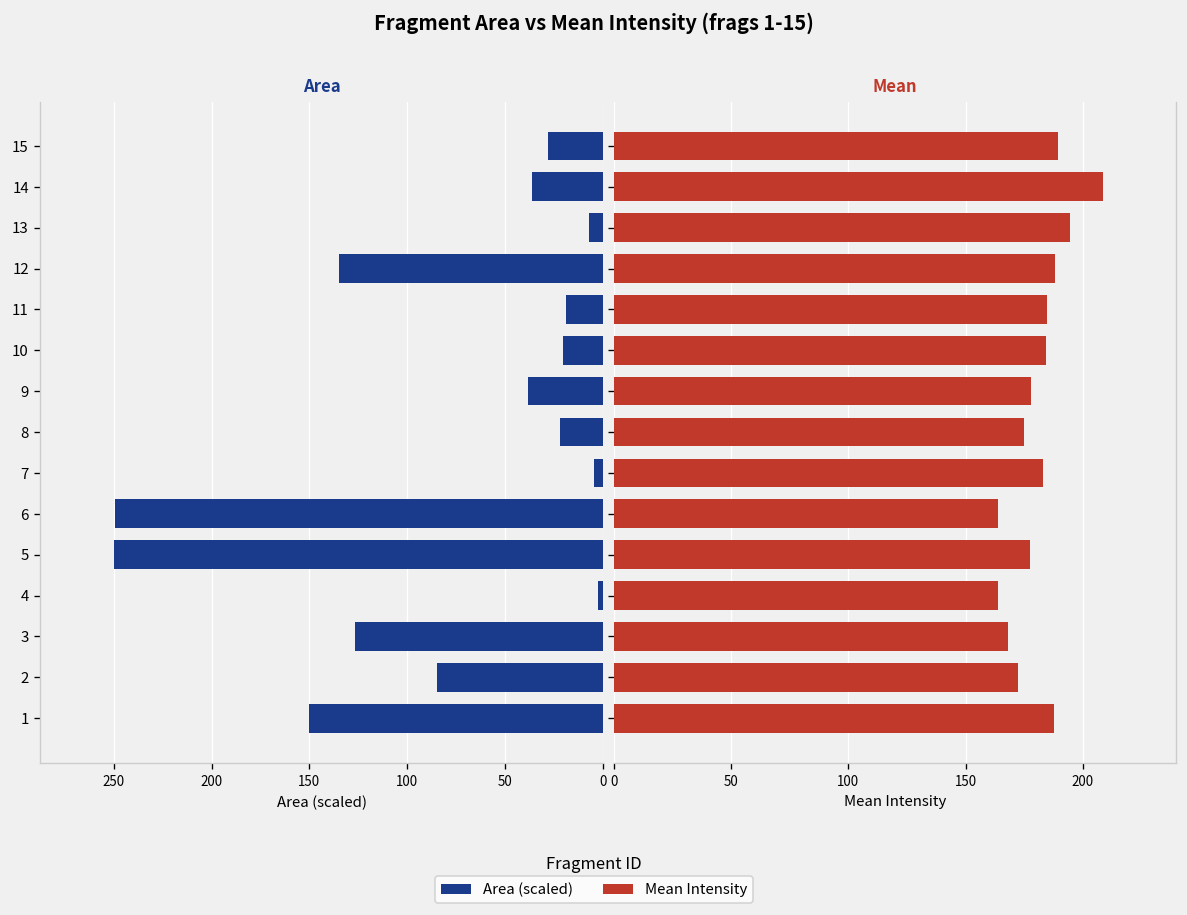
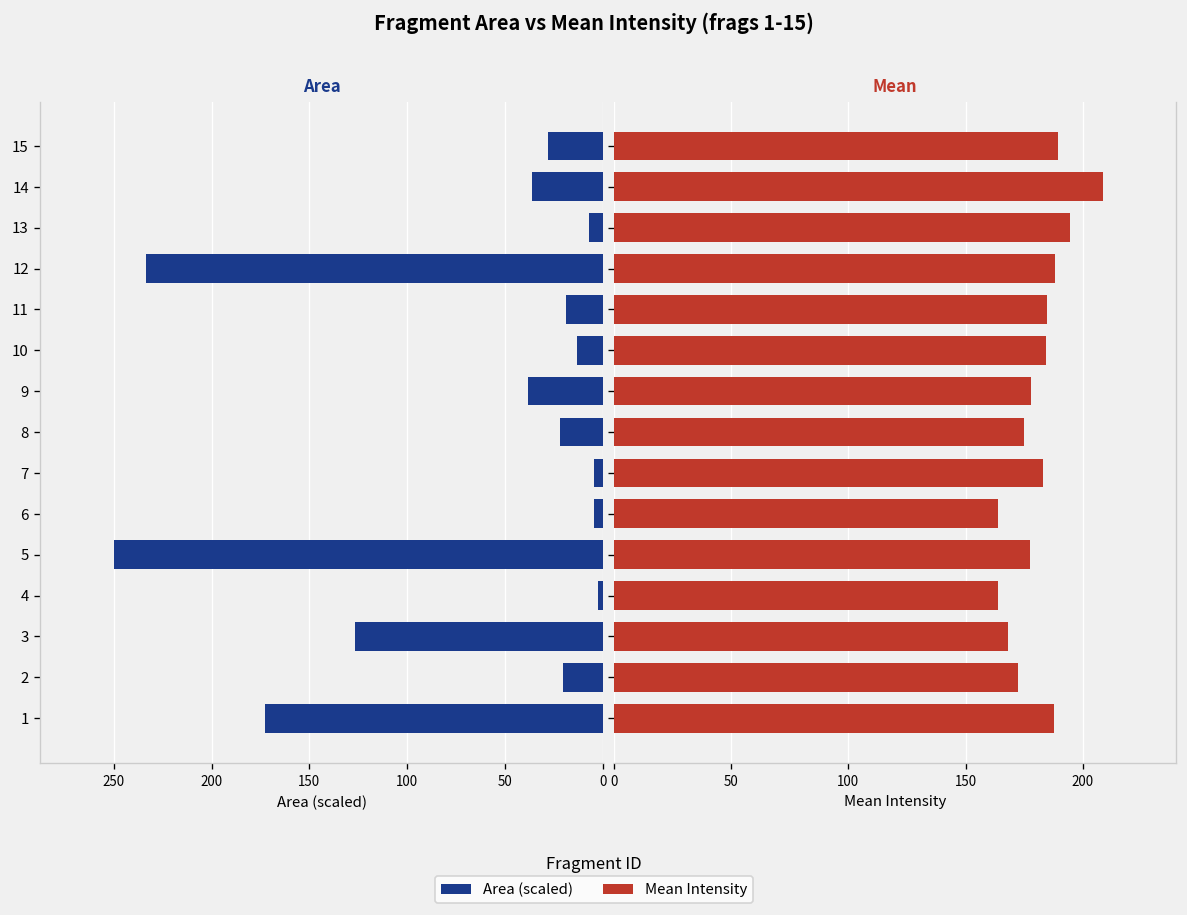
Area, 12: 135 -> 233
Area, 10: 20 -> 13
Area, 6: 249 -> 4
Area, 2: 84 -> 20
Area, 1: 150 -> 173
